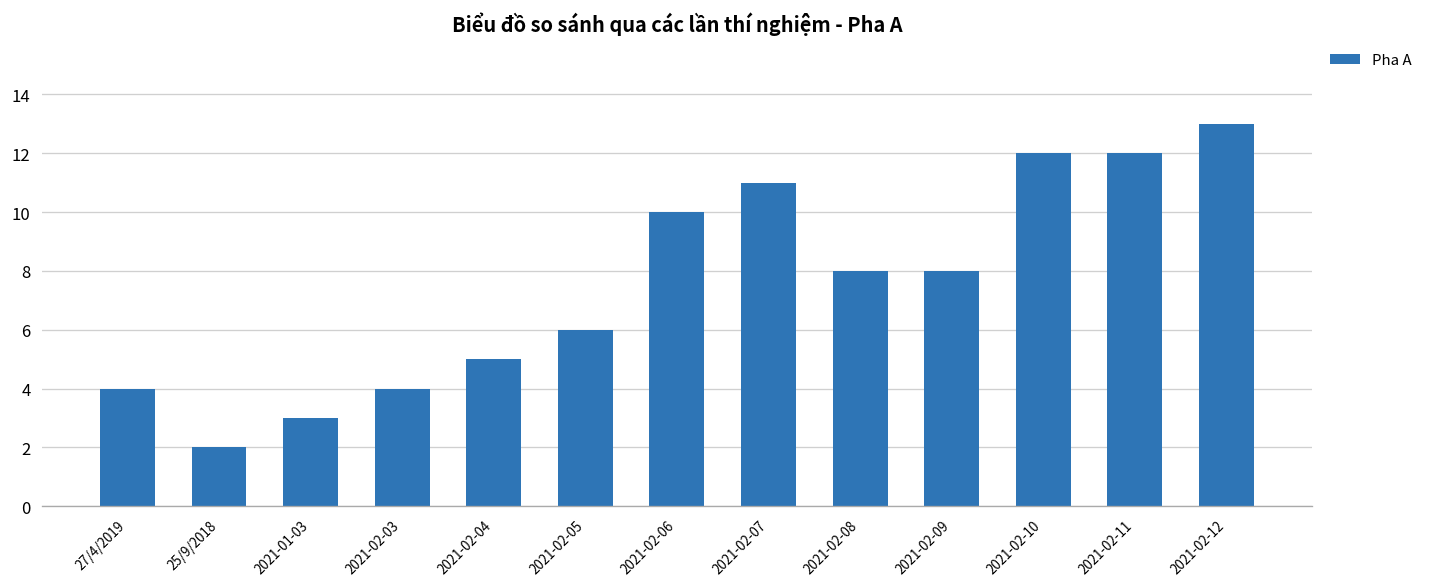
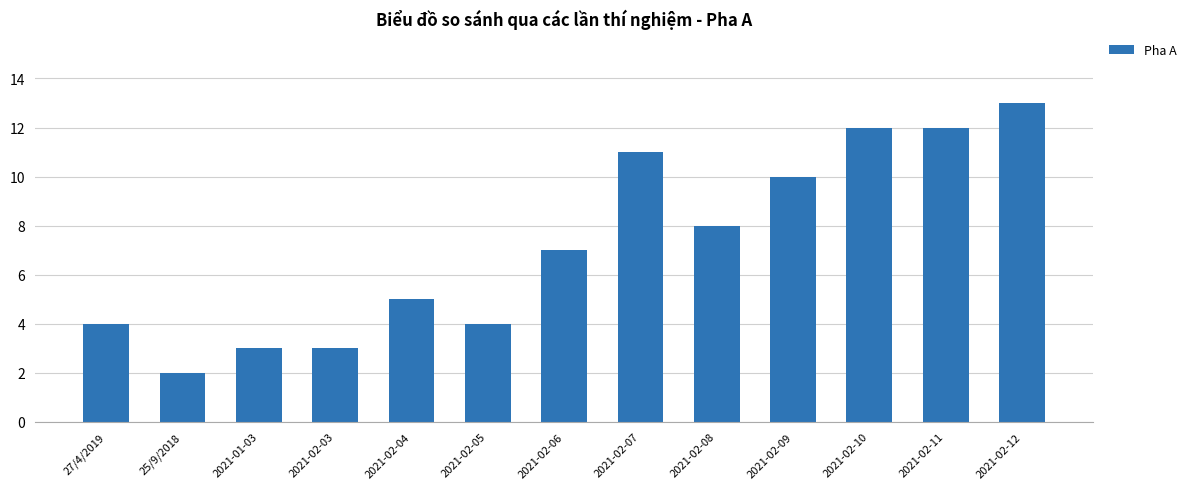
2021-02-03: 4 -> 3
2021-02-05: 6 -> 4
2021-02-06: 10 -> 7
2021-02-09: 8 -> 10
